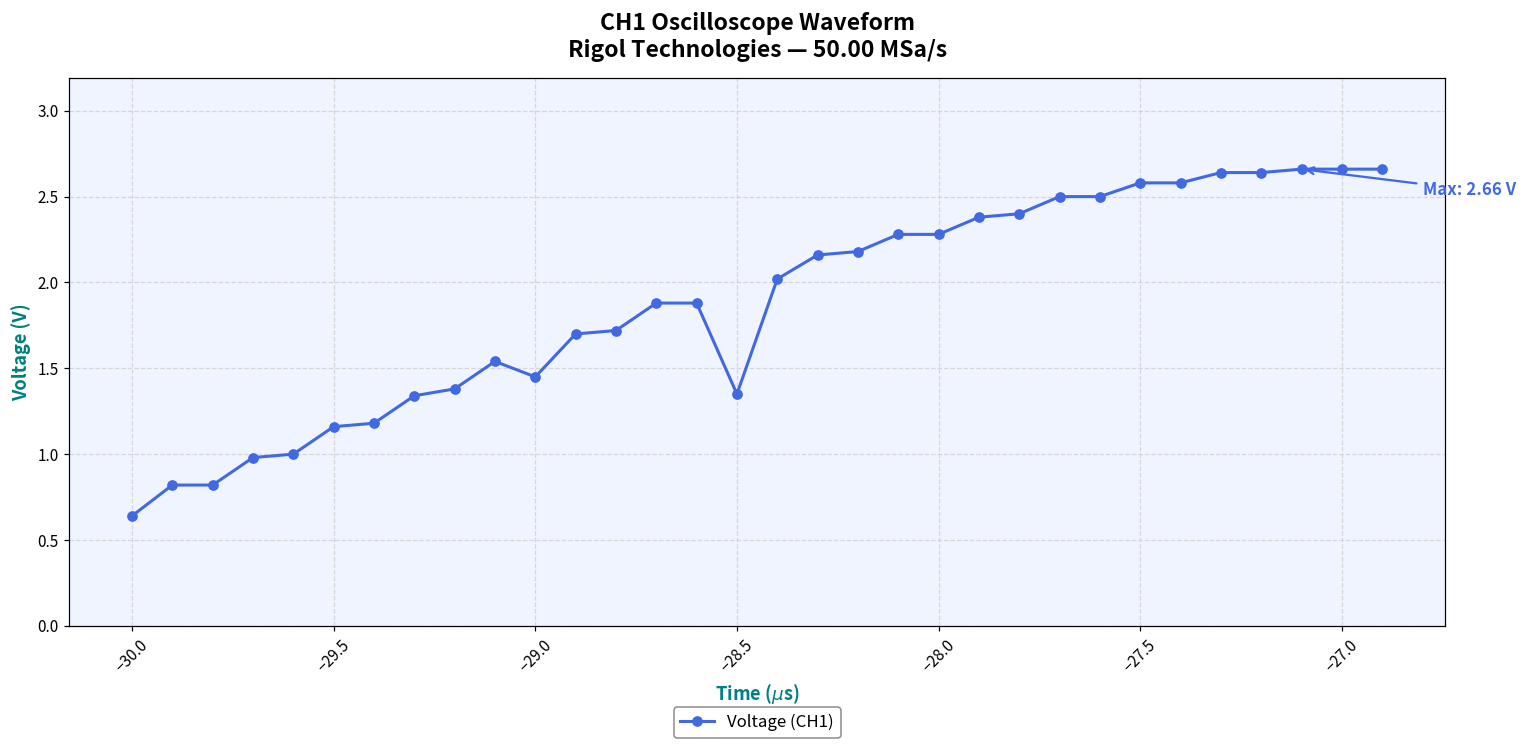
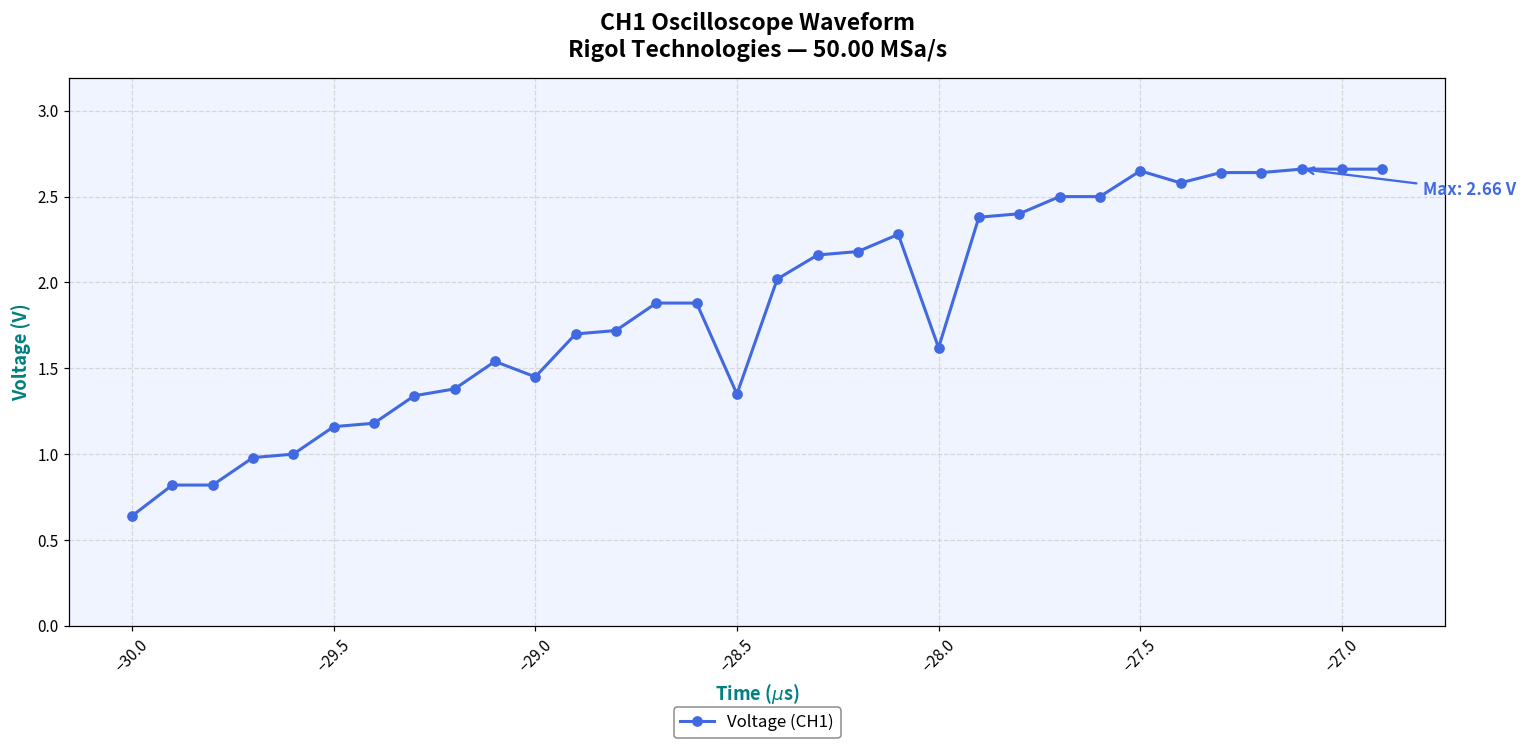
−28.0: 2.28 -> 1.62
−27.5: 2.58 -> 2.65
